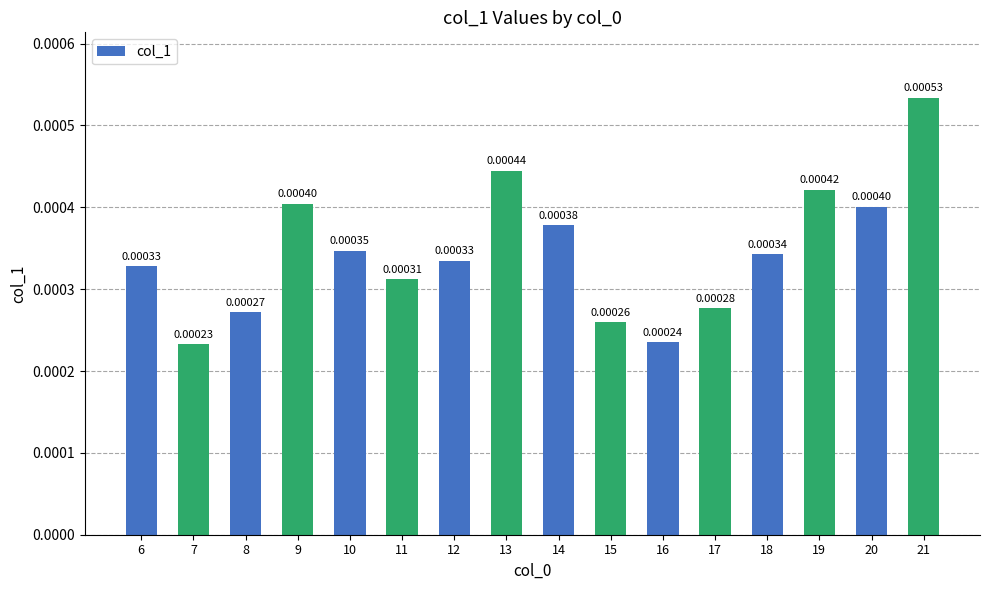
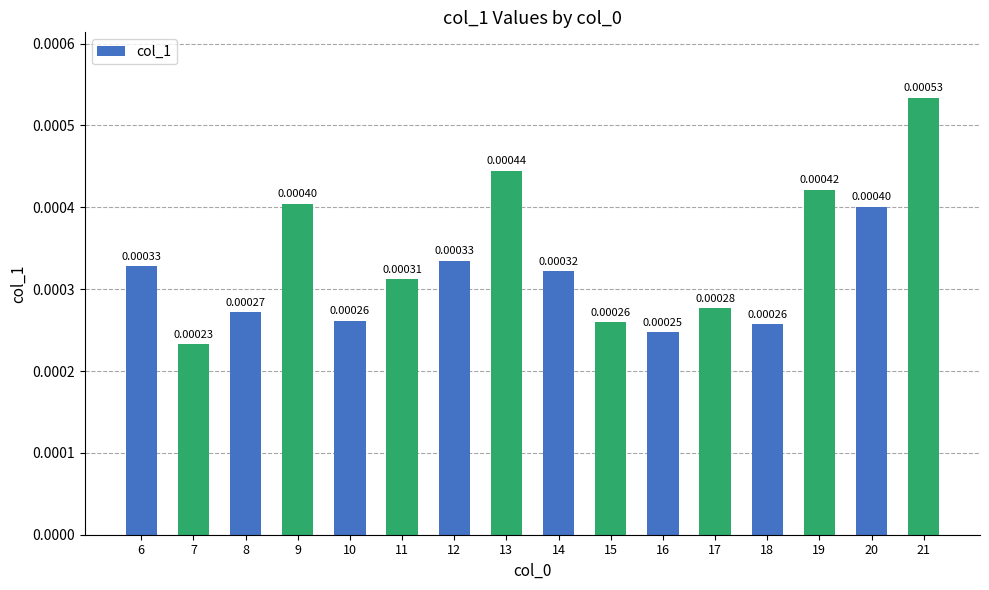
10: 0.00035 -> 0.00026
14: 0.00038 -> 0.00032
16: 0.00024 -> 0.00025
18: 0.00034 -> 0.00026
